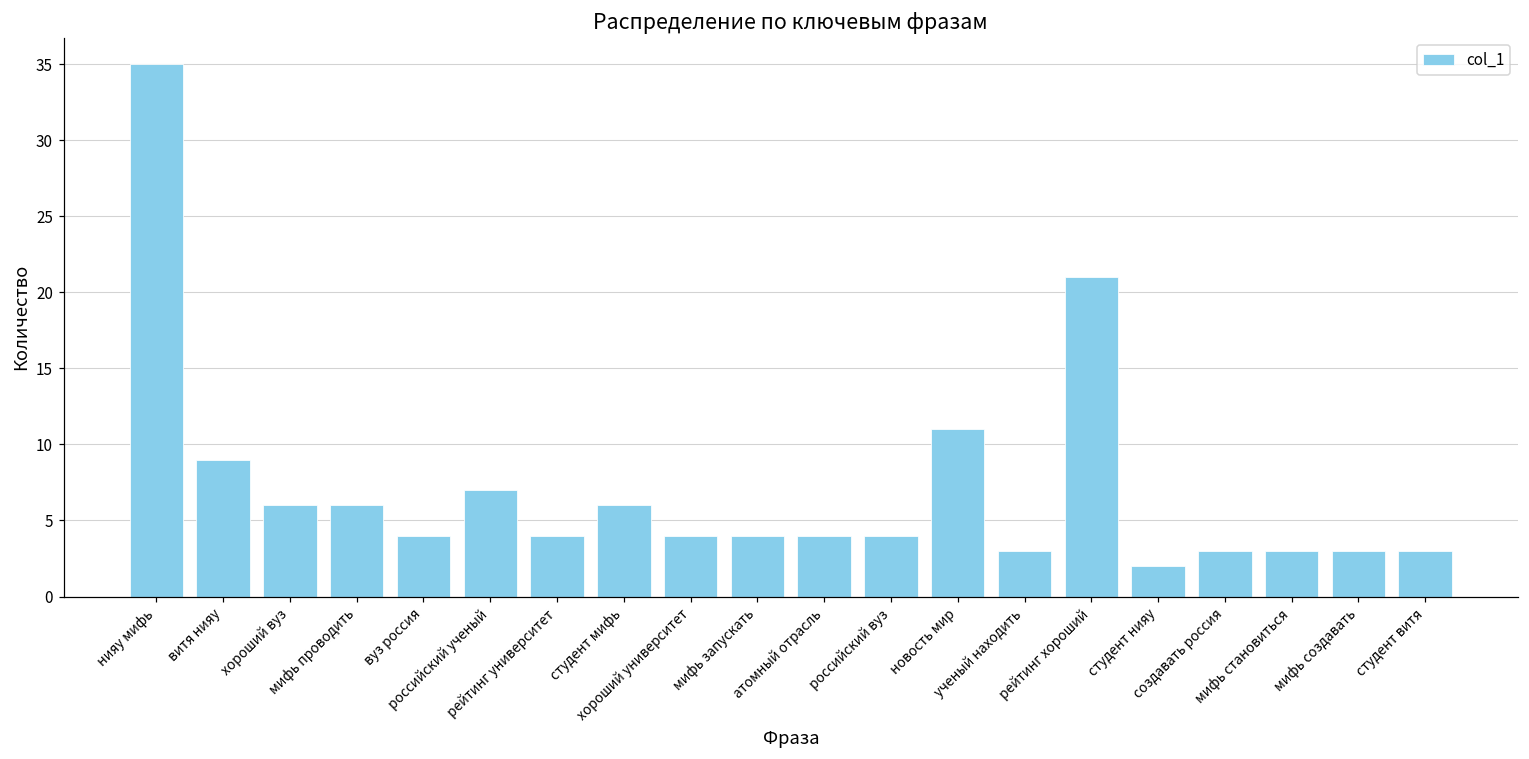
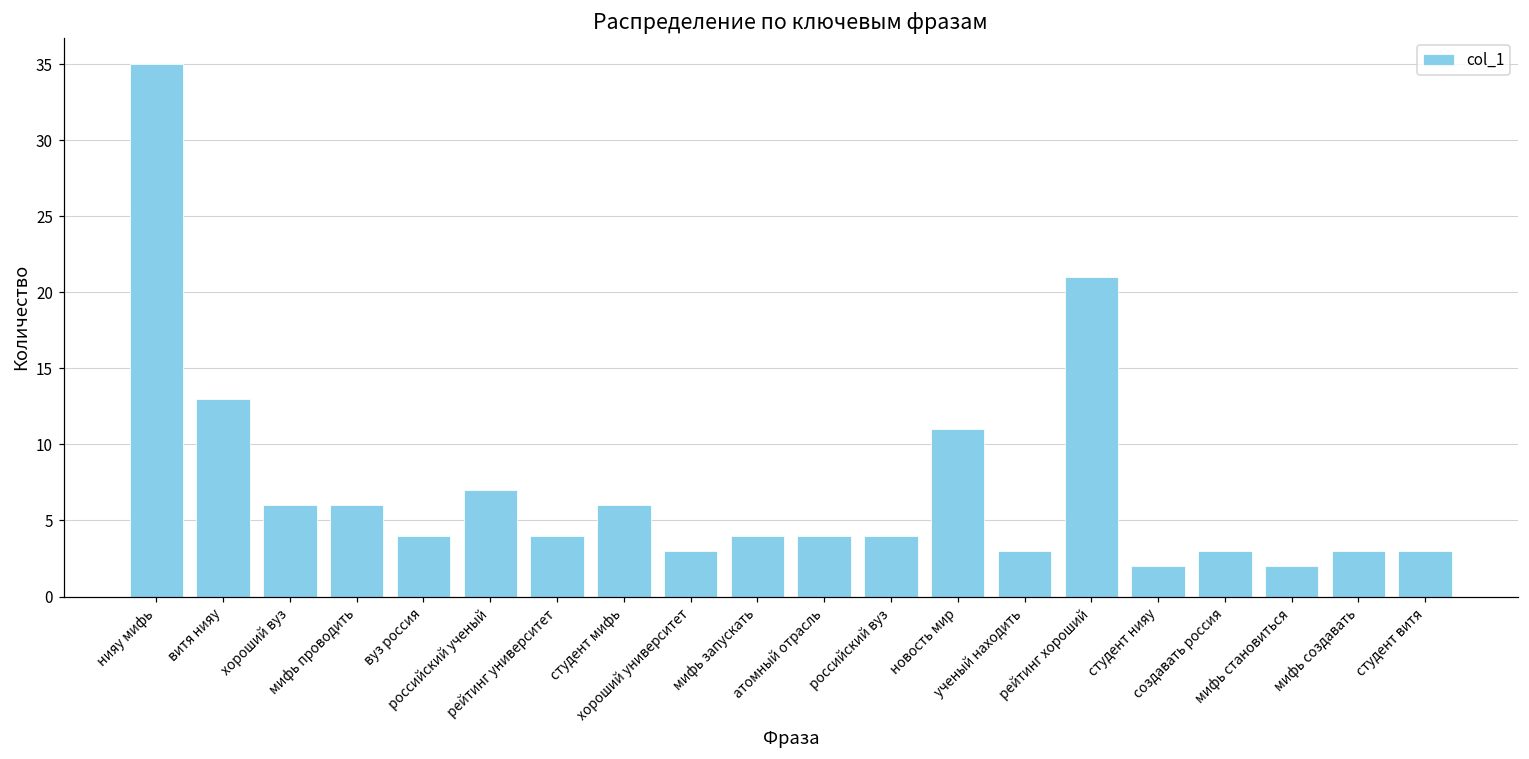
витя нияу: 9 -> 13
хороший университет: 4 -> 3
мифь становиться: 3 -> 2
